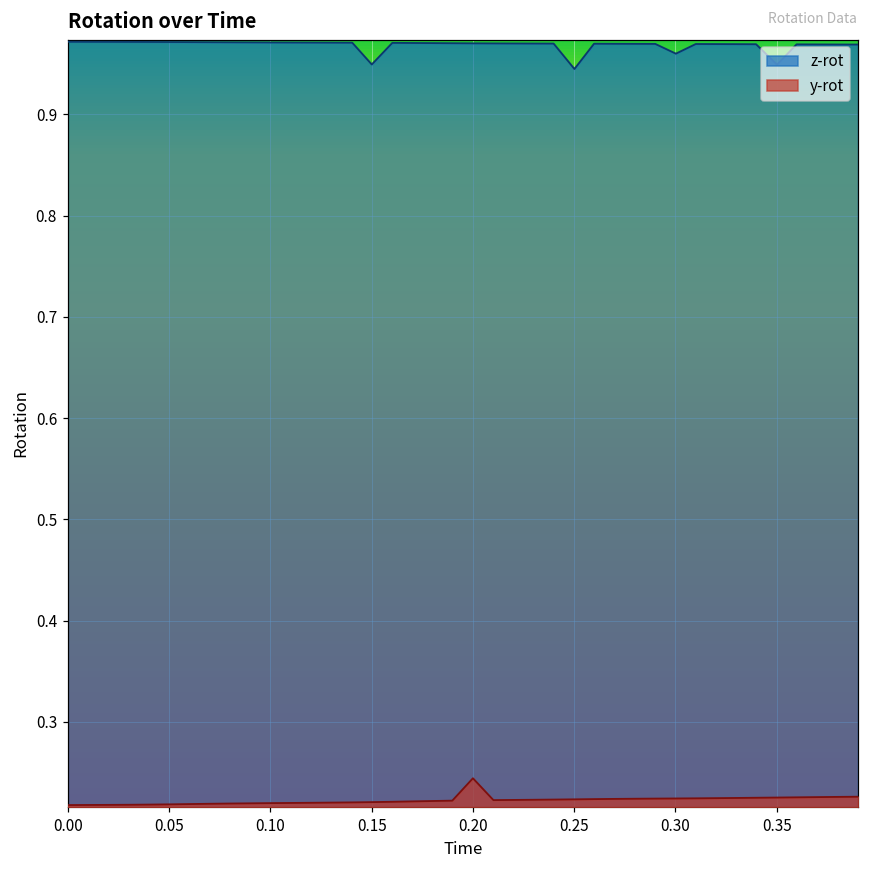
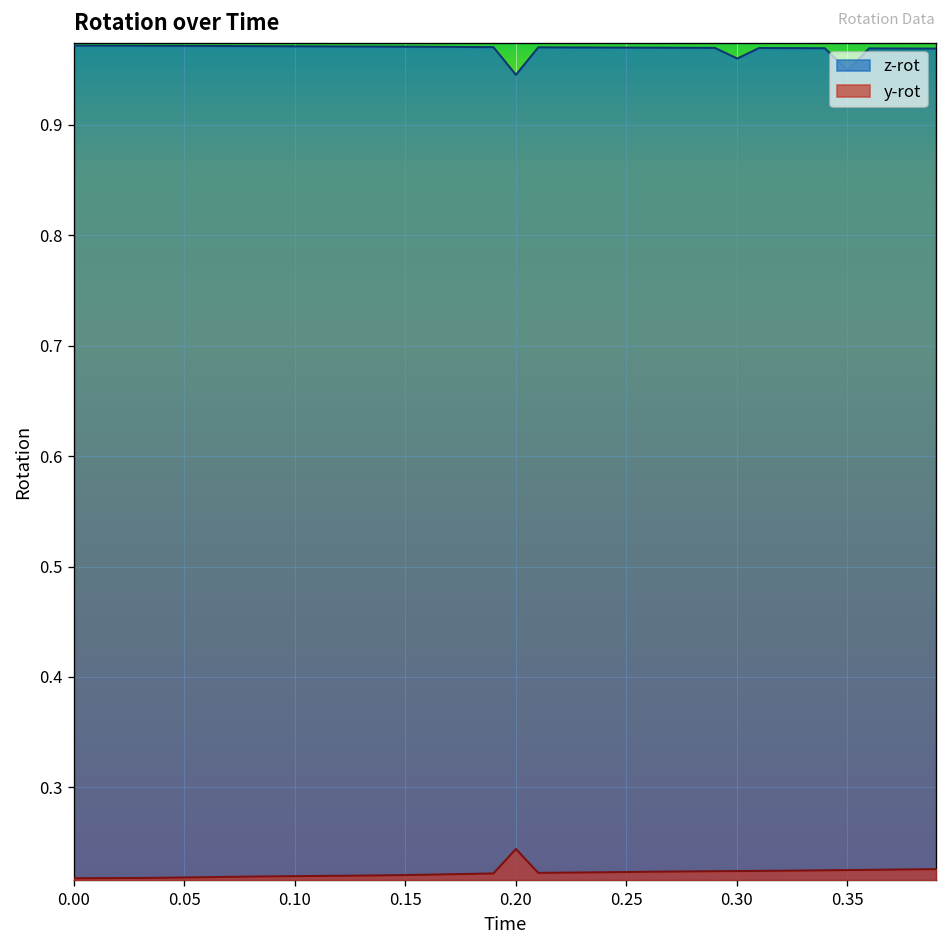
z-rot, 0.15: 0.95 -> 0.97
z-rot, 0.20: 0.97 -> 0.95
z-rot, 0.25: 0.94 -> 0.97
